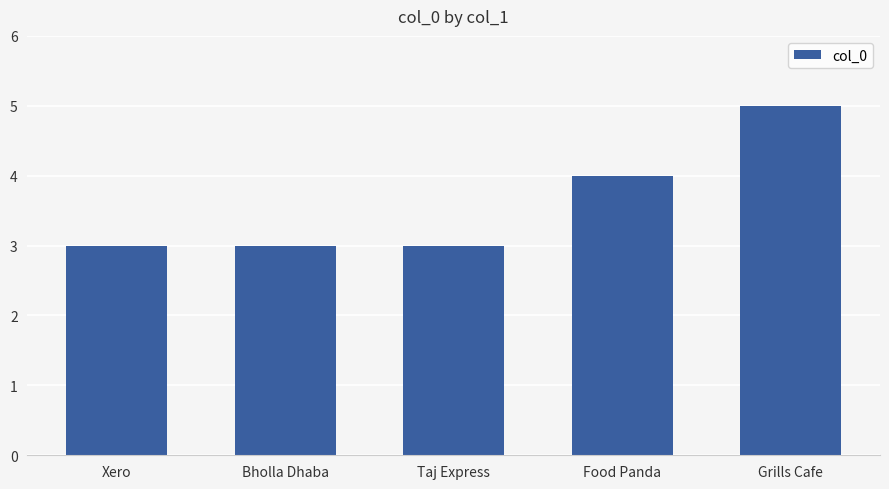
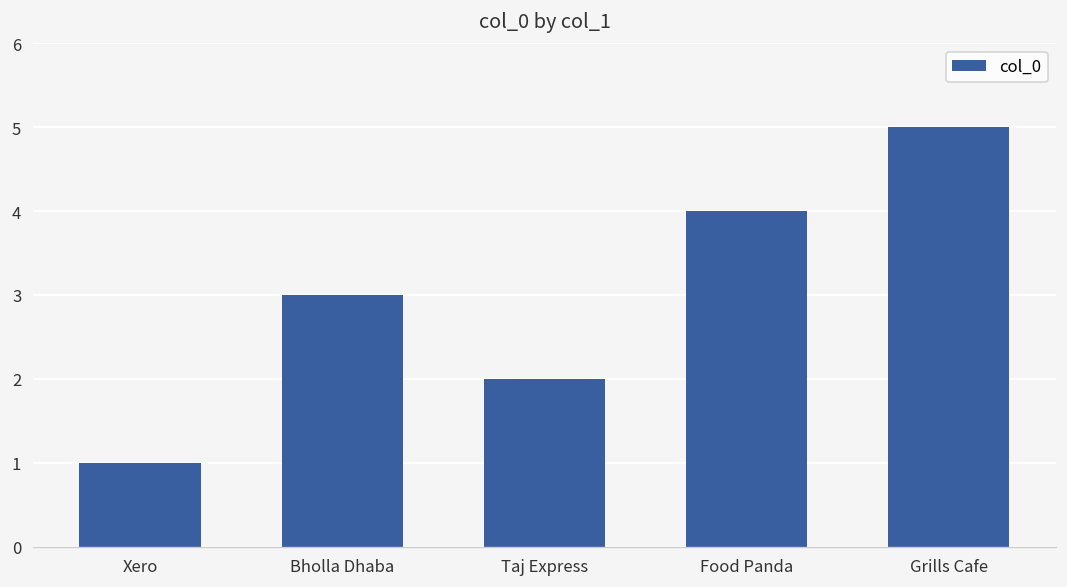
Xero: 3 -> 1
Taj Express: 3 -> 2
